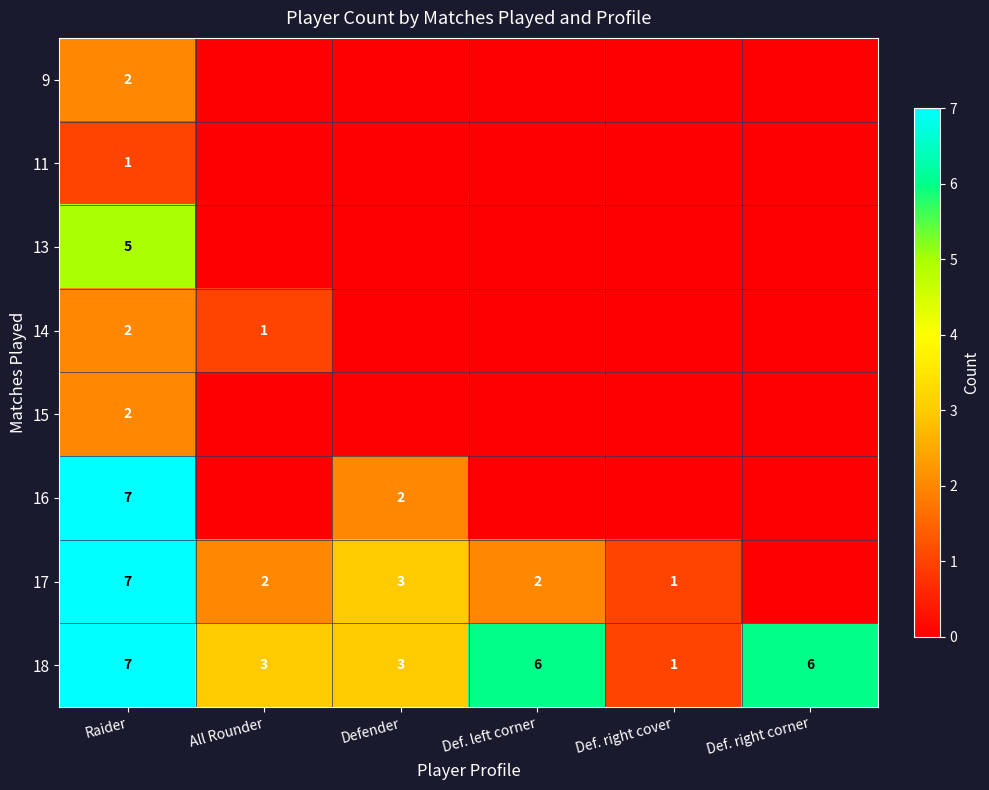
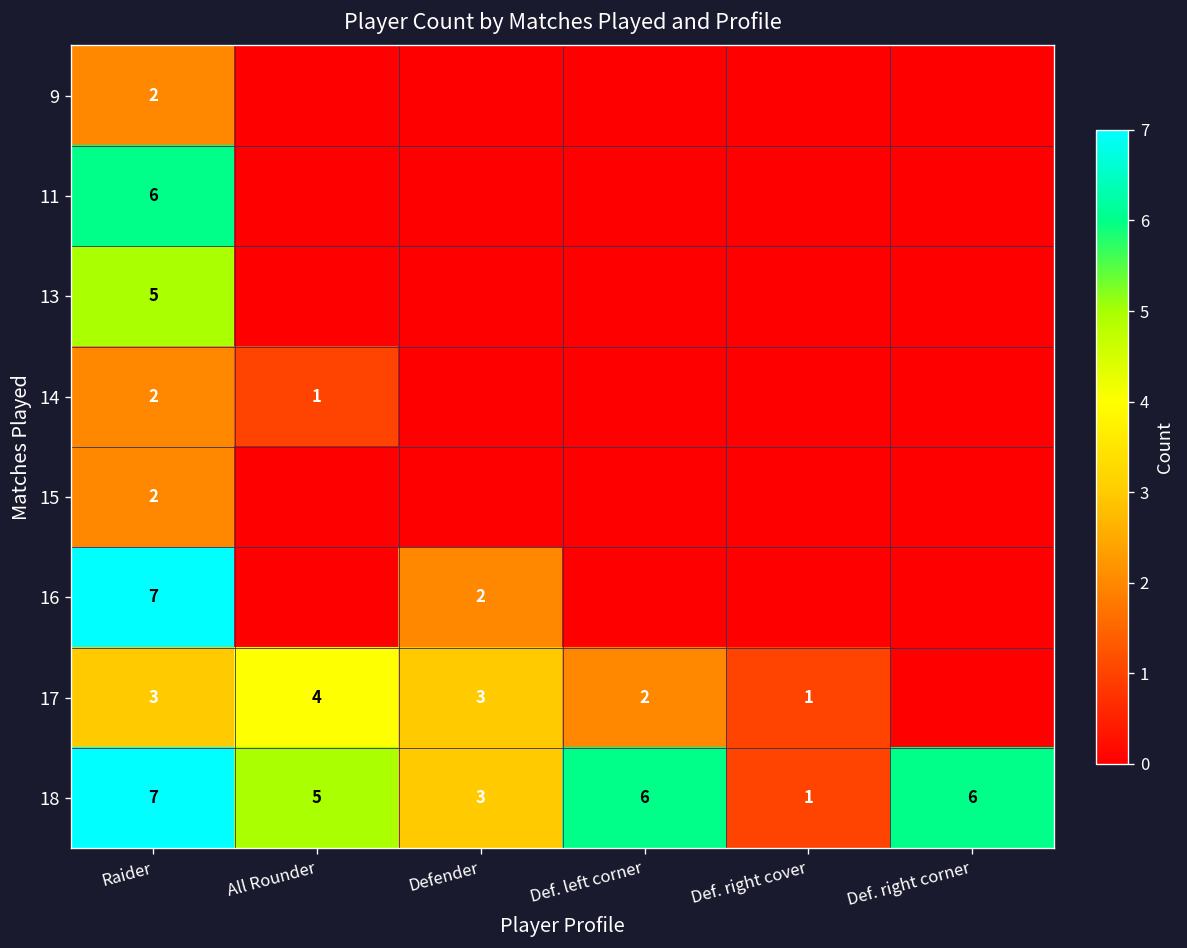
11, Raider: 1 -> 6
17, Raider: 7 -> 3
17, All Rounder: 2 -> 4
18, All Rounder: 3 -> 5
